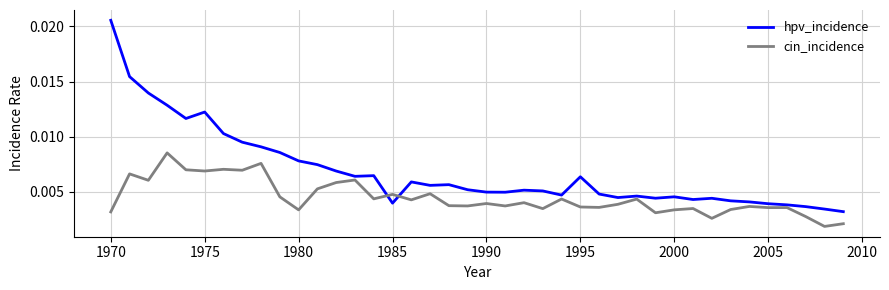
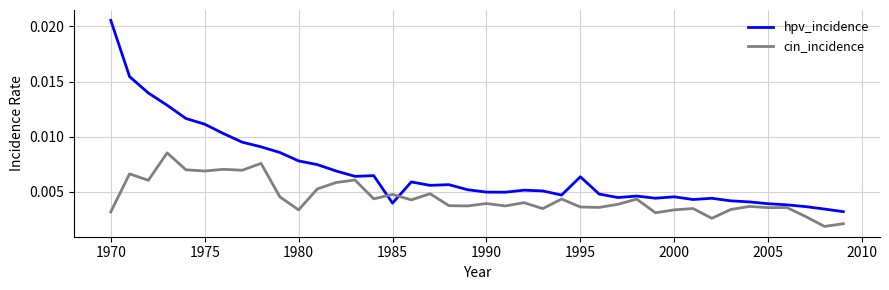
hpv_incidence, 1975: 0.0122 -> 0.0111
